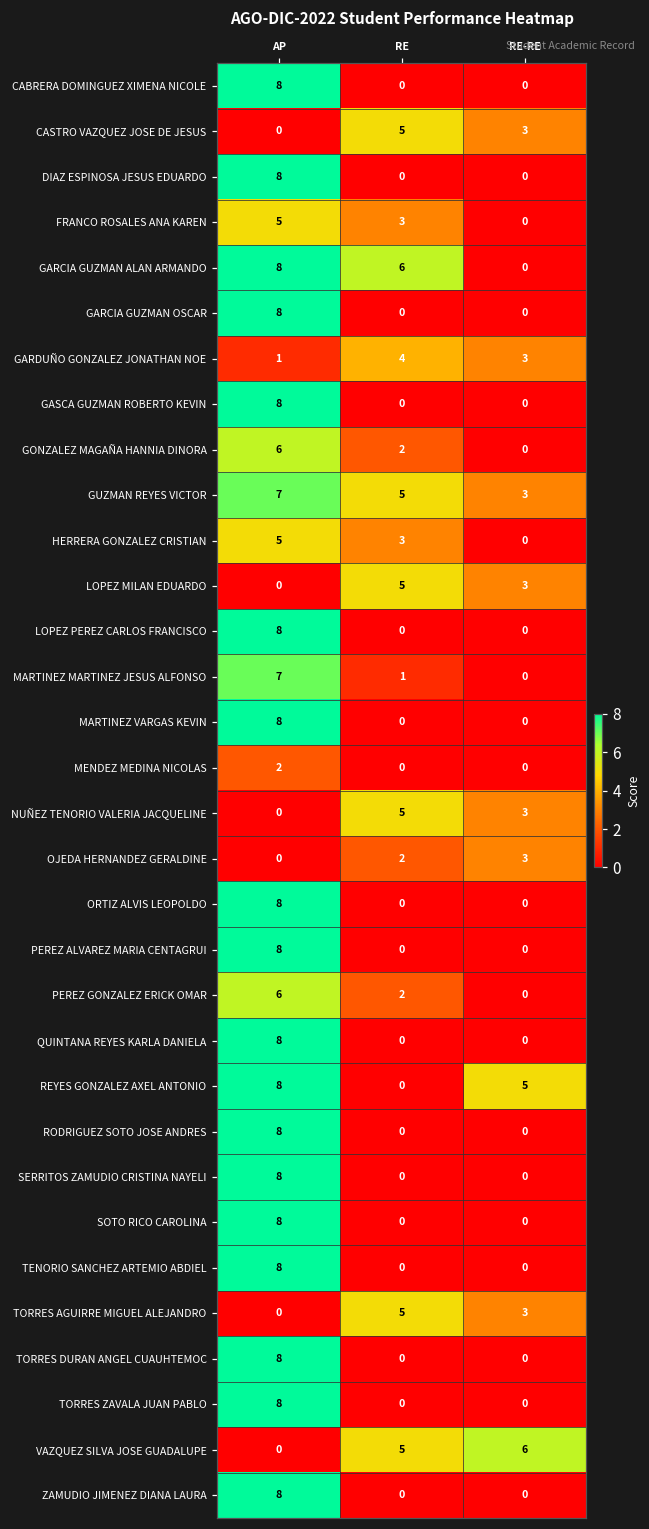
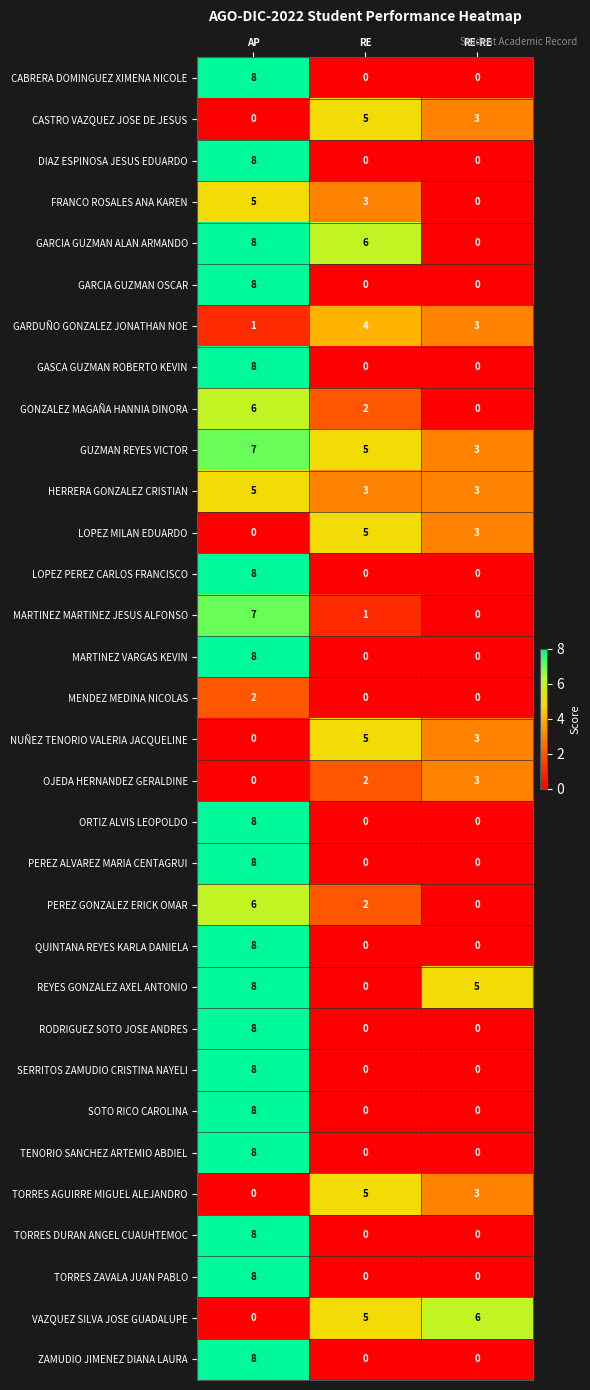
HERRERA GONZALEZ CRISTIAN, RE-RE: 0 -> 3
